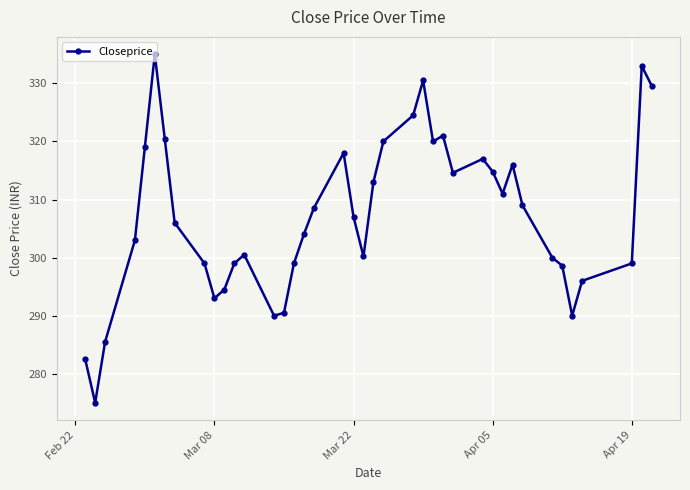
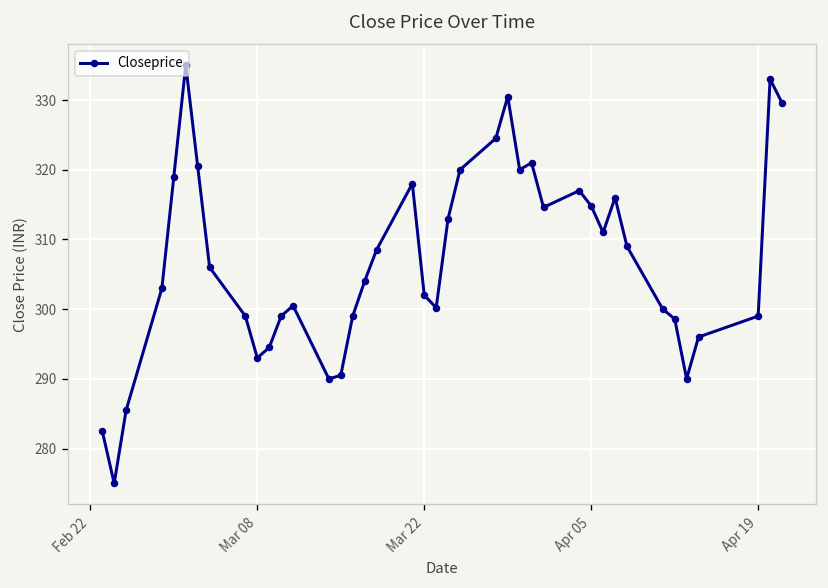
Mar 22: 307 -> 302
